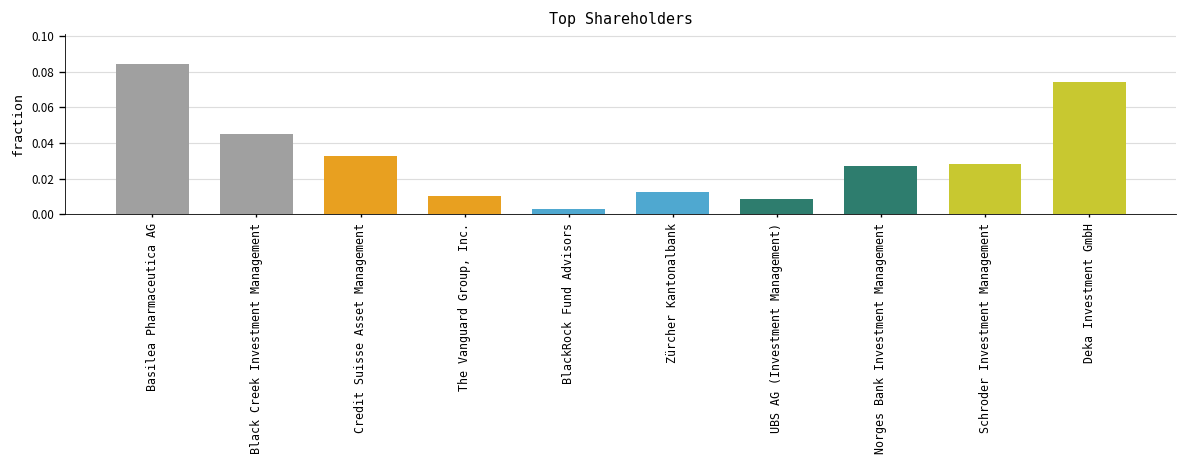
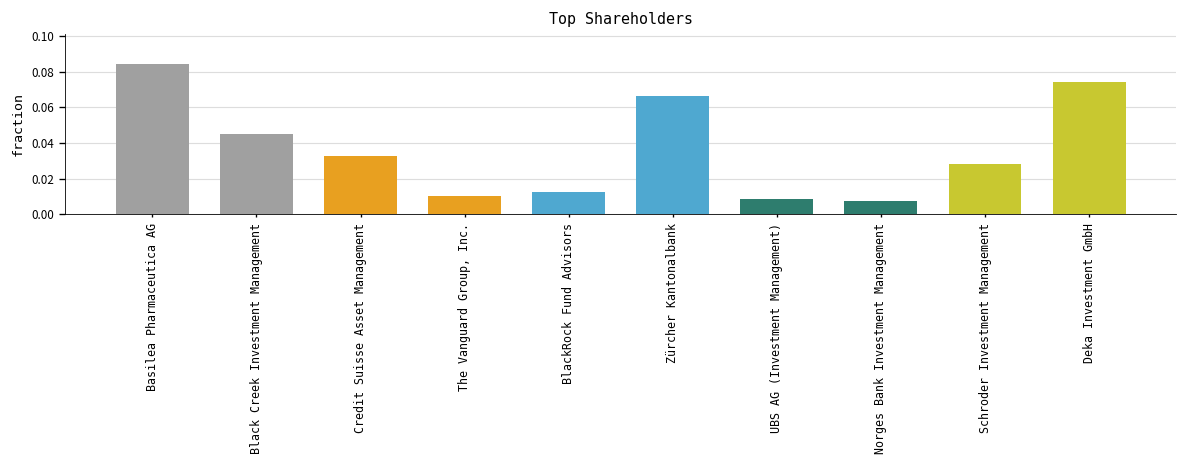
BlackRock Fund Advisors: 0.003 -> 0.013
Zürcher Kantonalbank: 0.013 -> 0.067
Norges Bank Investment Management: 0.027 -> 0.008
